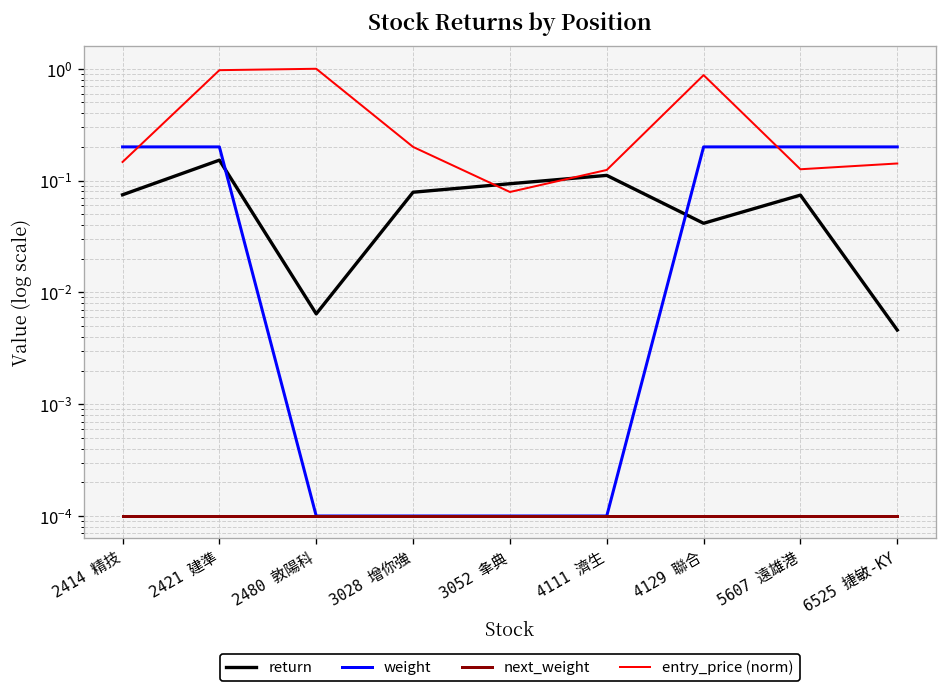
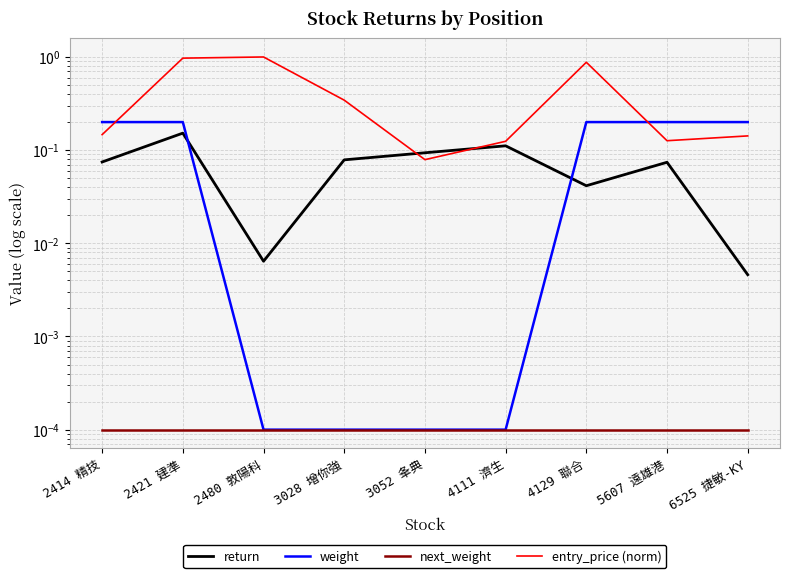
entry_price (norm), 3028 增你強: 0.20 -> 0.34
